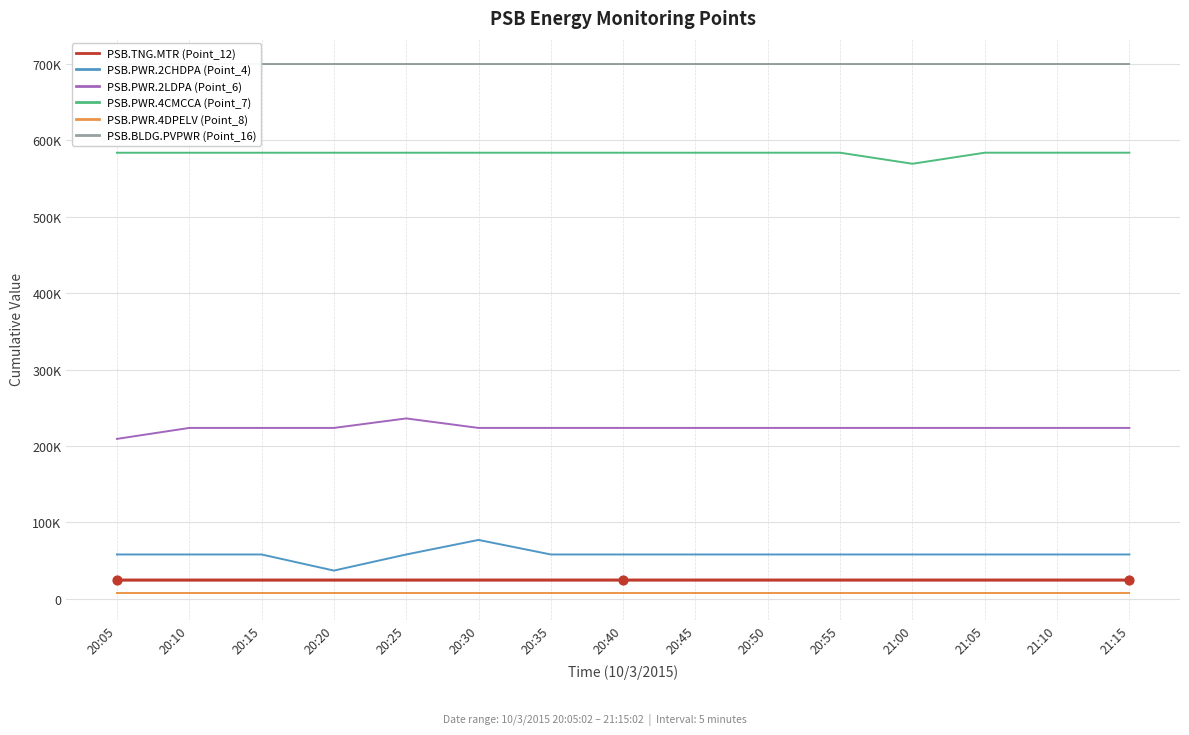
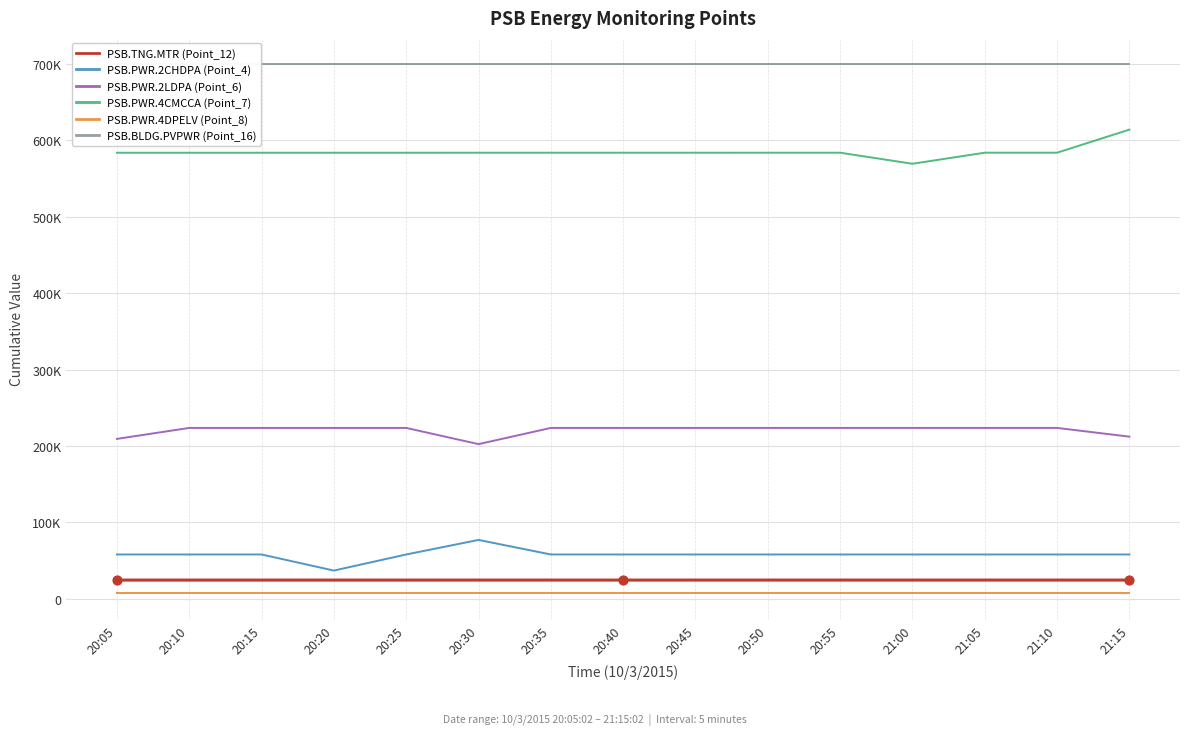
PSB.PWR.2LDPA (Point_6), 20:25: 240000 -> 220000
PSB.PWR.2LDPA (Point_6), 20:30: 220000 -> 200000
PSB.PWR.2LDPA (Point_6), 21:15: 220000 -> 210000
PSB.PWR.4CMCCA (Point_7), 21:15: 580000 -> 610000
